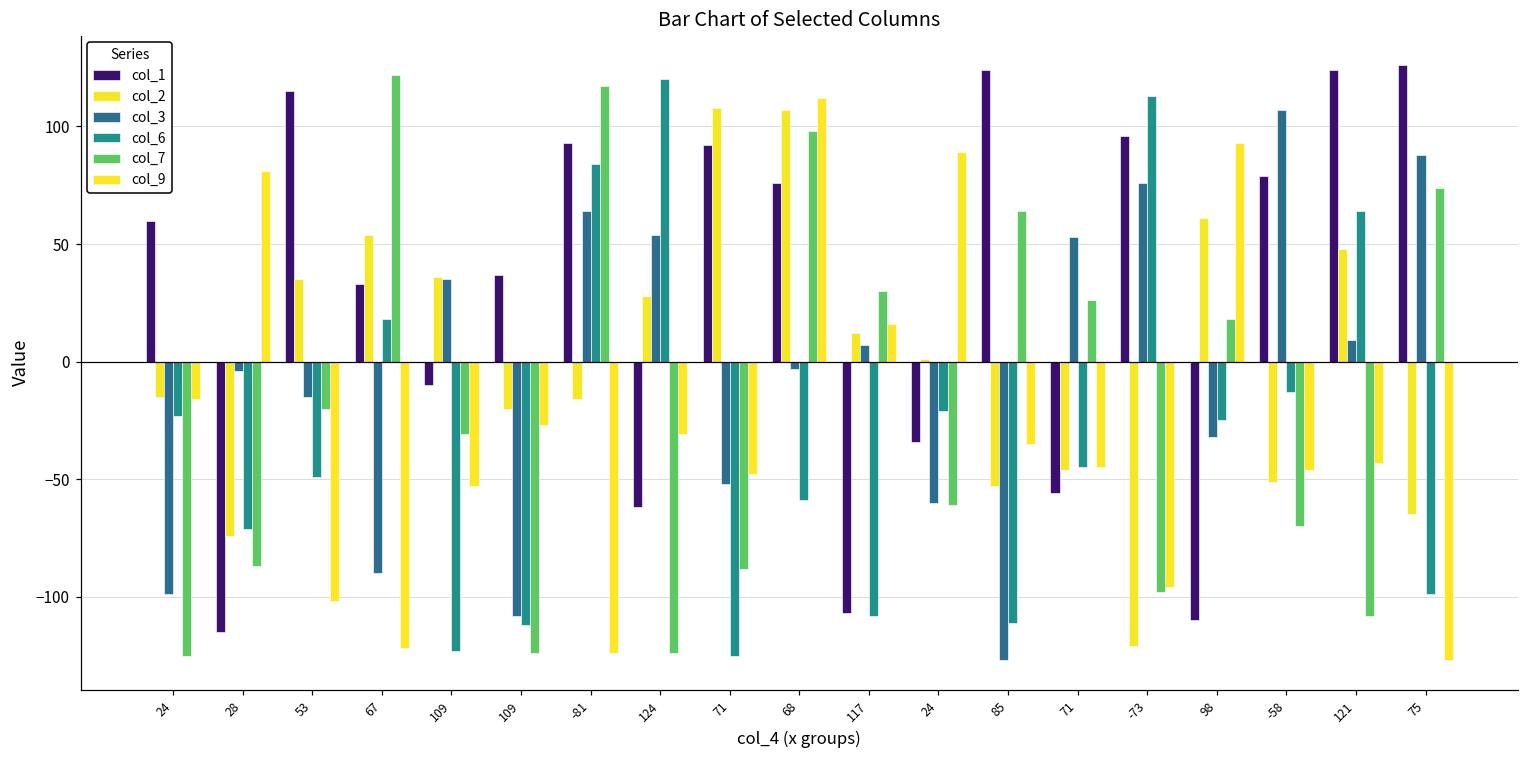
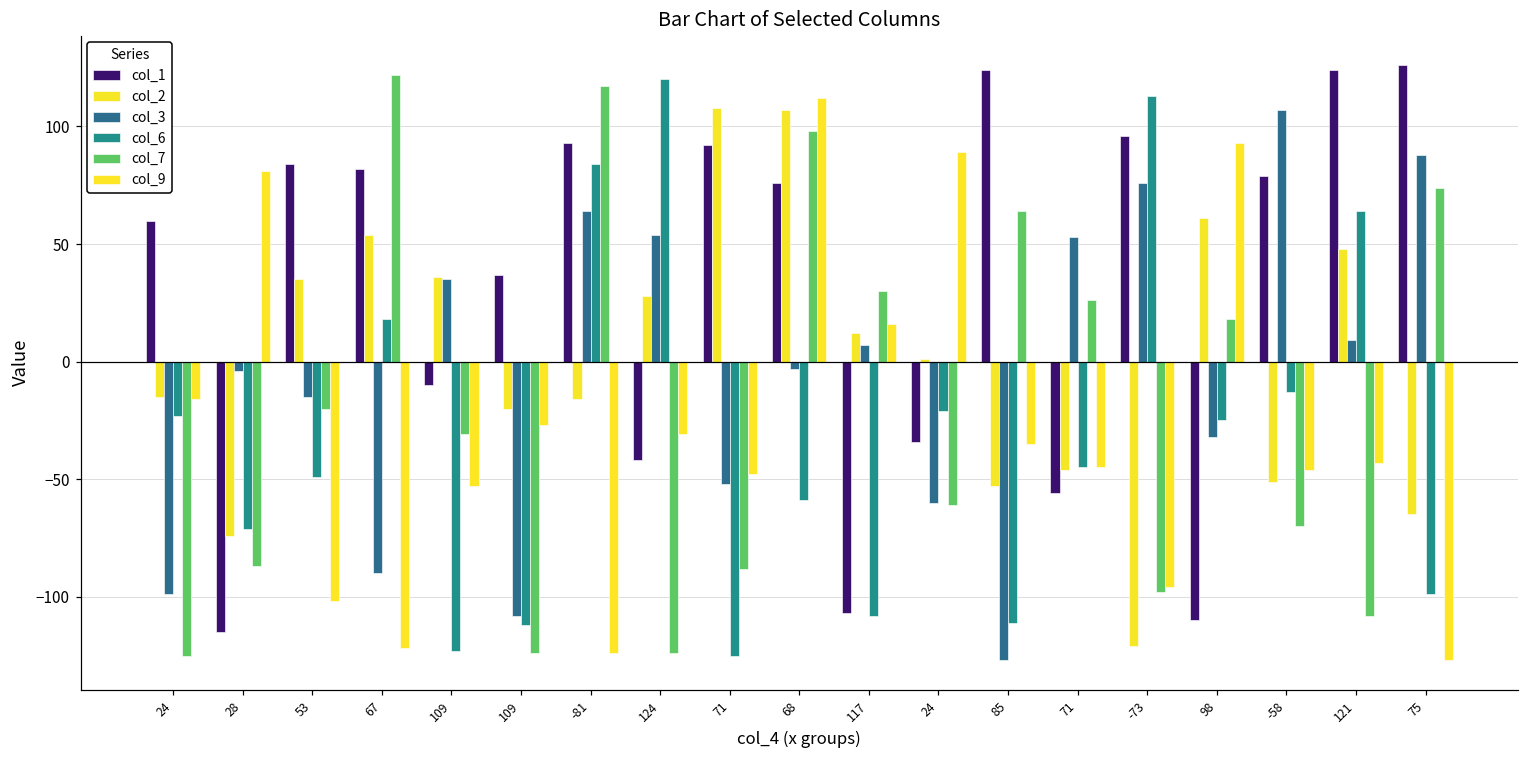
col_1, 53: 115 -> 84
col_1, 67: 33 -> 82
col_1, 124: -62 -> -42
